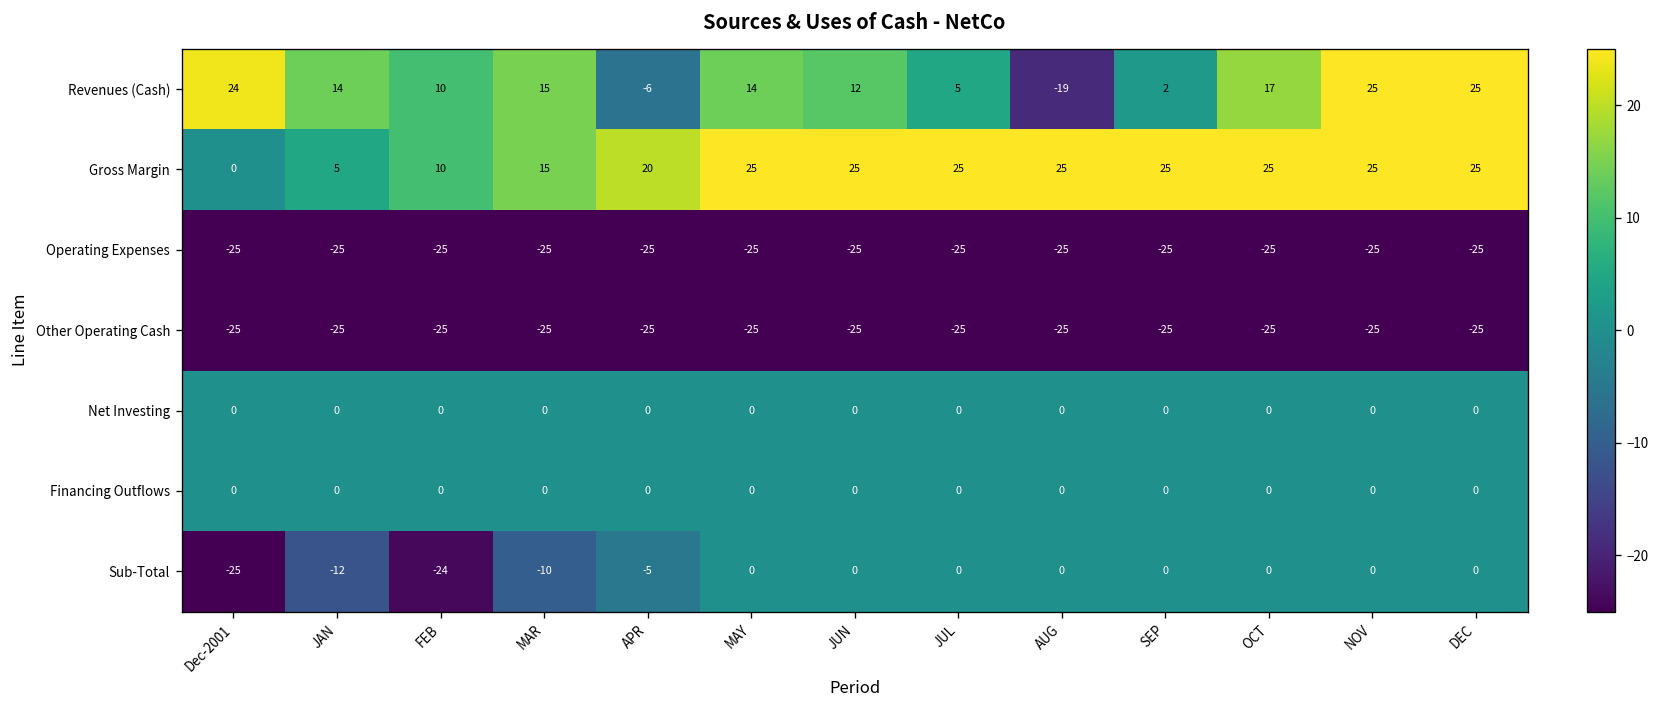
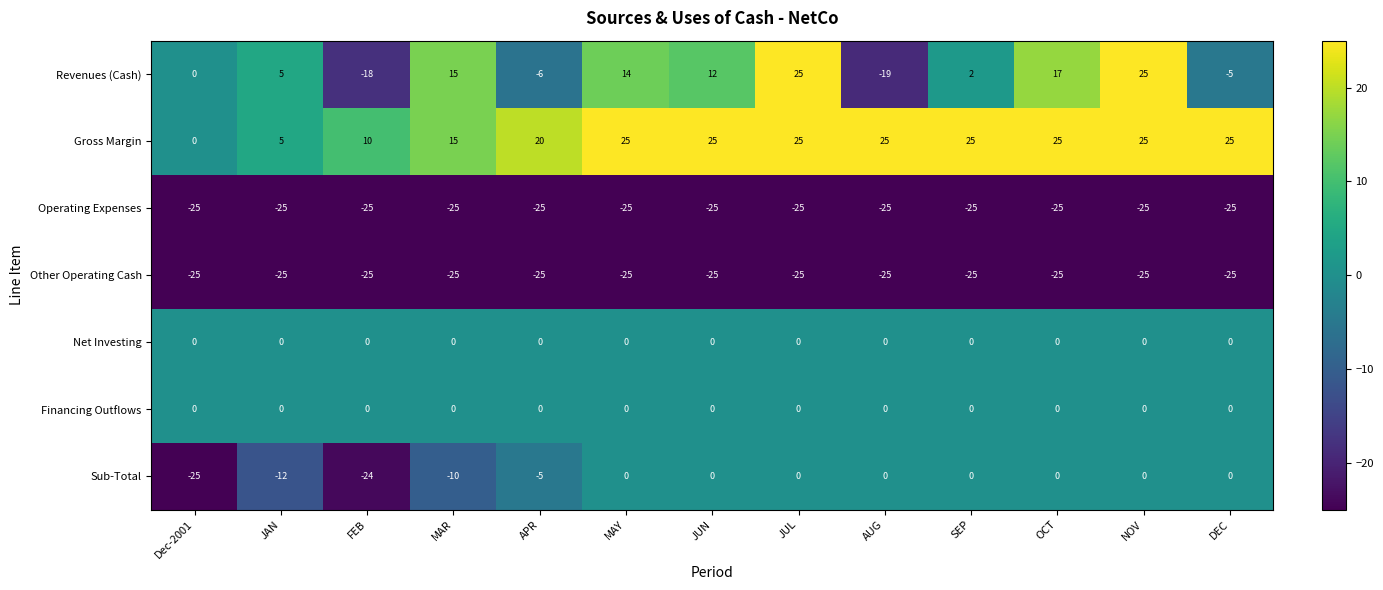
Revenues (Cash), Dec-2001: 24 -> 0
Revenues (Cash), JAN: 14 -> 5
Revenues (Cash), FEB: 10 -> -18
Revenues (Cash), JUL: 5 -> 25
Revenues (Cash), DEC: 25 -> -5
